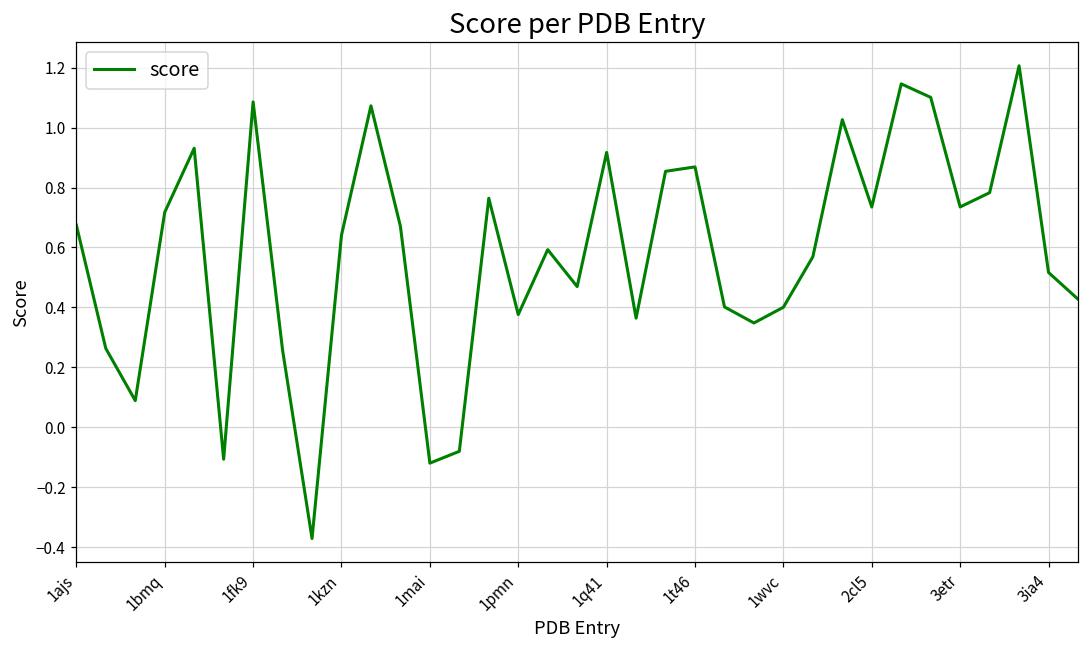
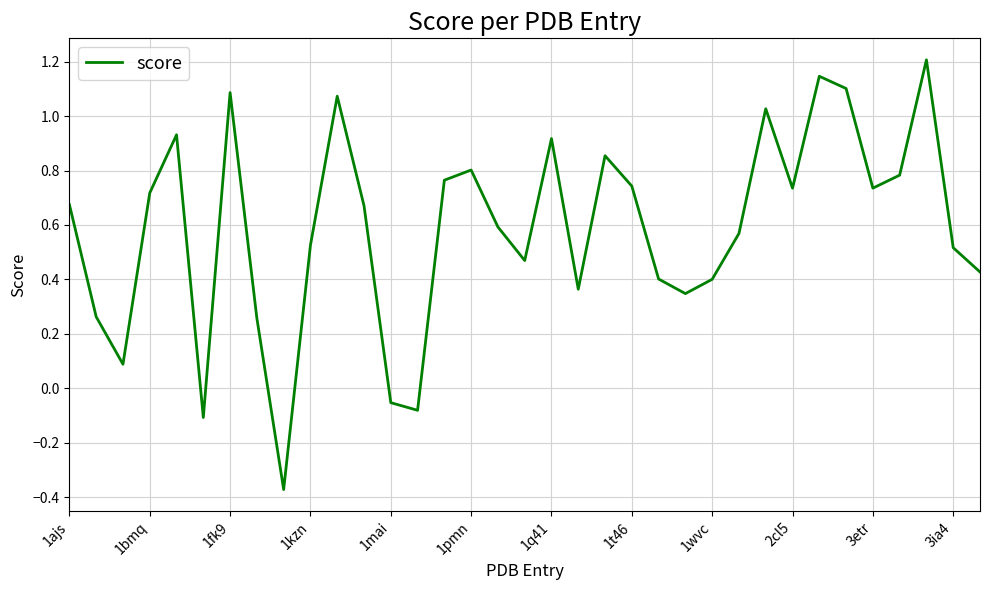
1kzn: 0.64 -> 0.53
1mai: -0.12 -> -0.05
1pmn: 0.38 -> 0.80
1t46: 0.87 -> 0.74
